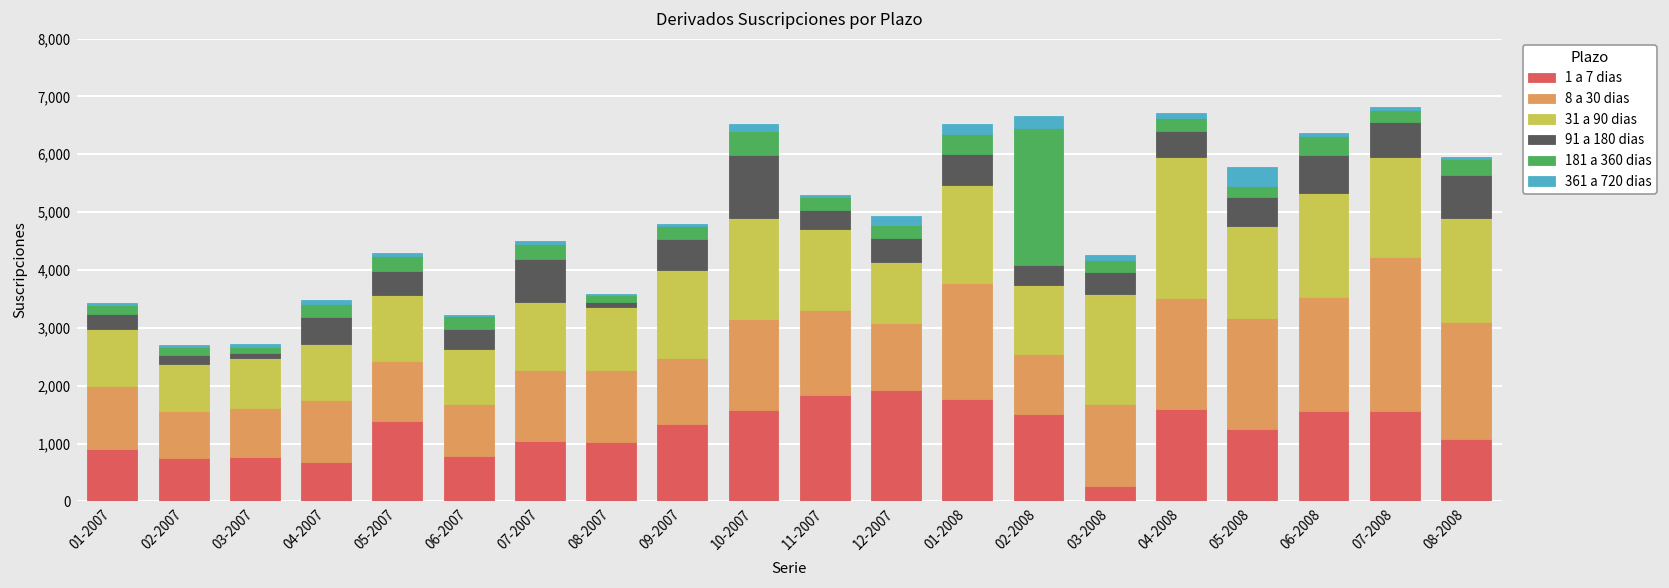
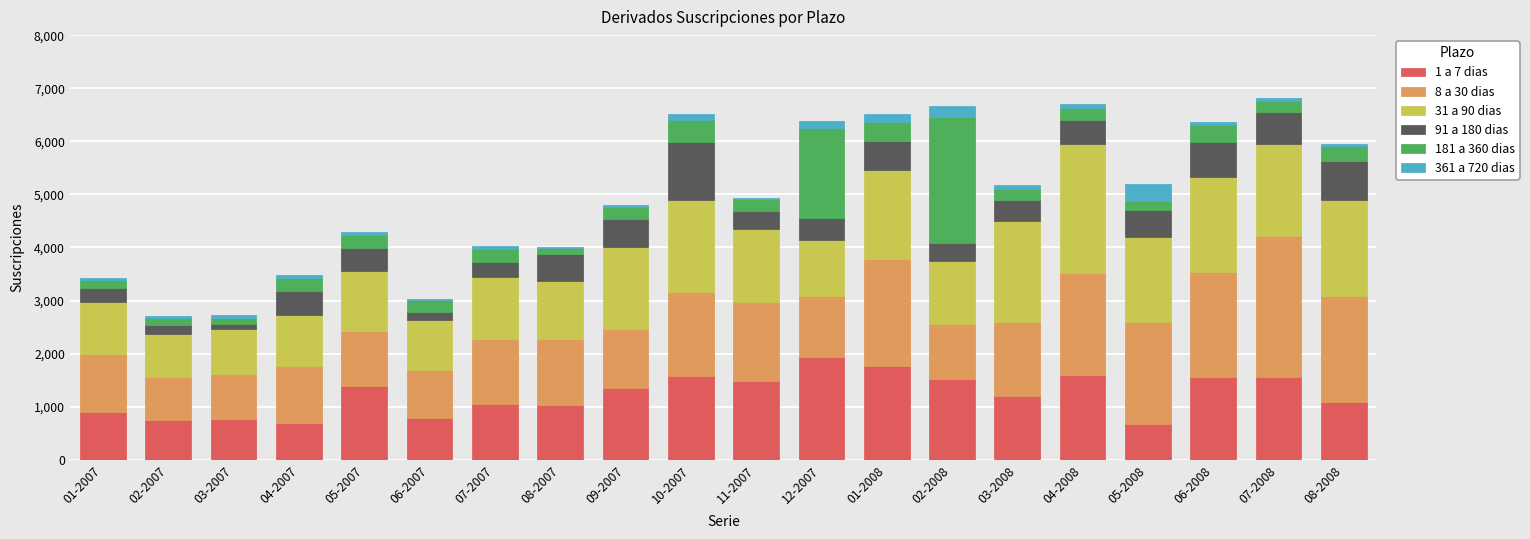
91 a 180 dias, 06-2007: 300 -> 200
91 a 180 dias, 07-2007: 700 -> 300
91 a 180 dias, 08-2007: 100 -> 500
1 a 7 dias, 11-2007: 1,800 -> 1,500
181 a 360 dias, 12-2007: 200 -> 1,700
1 a 7 dias, 03-2008: 300 -> 1,200
1 a 7 dias, 05-2008: 1,200 -> 700
